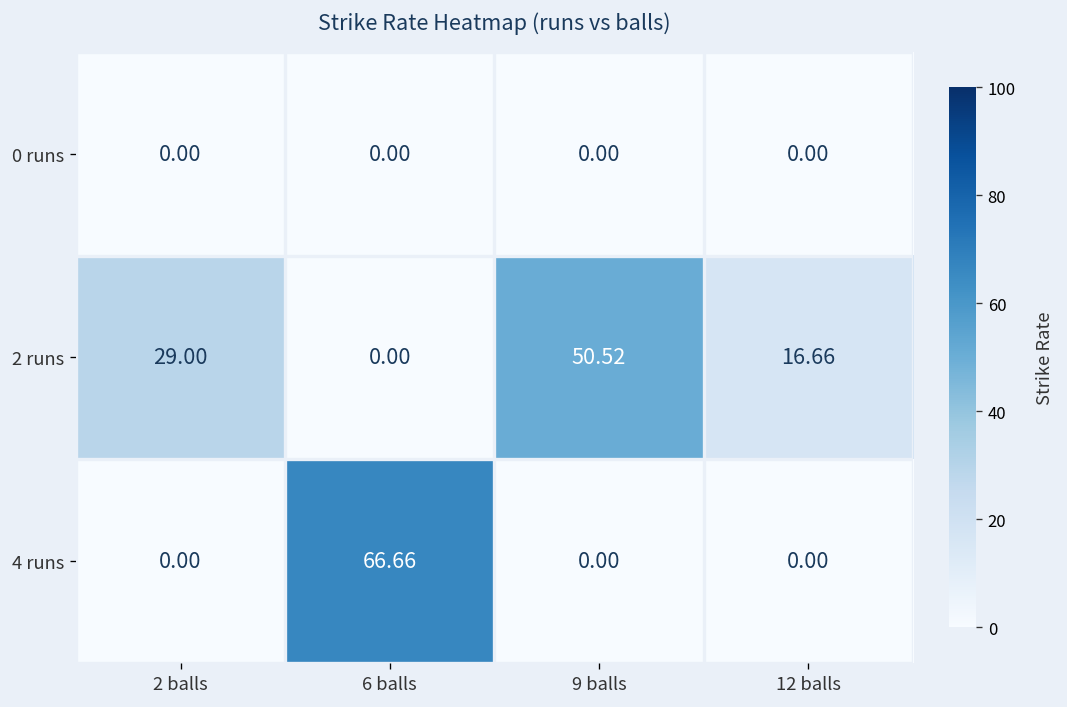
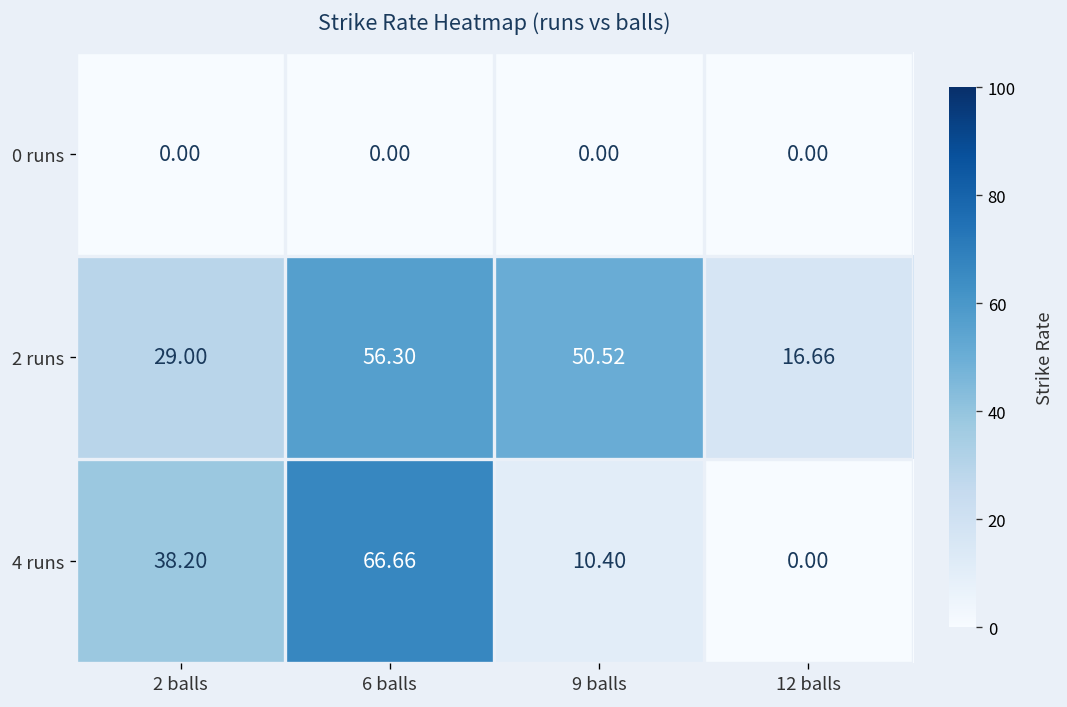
2 runs, 6 balls: 0.00 -> 56.30
4 runs, 2 balls: 0.00 -> 38.20
4 runs, 9 balls: 0.00 -> 10.40
